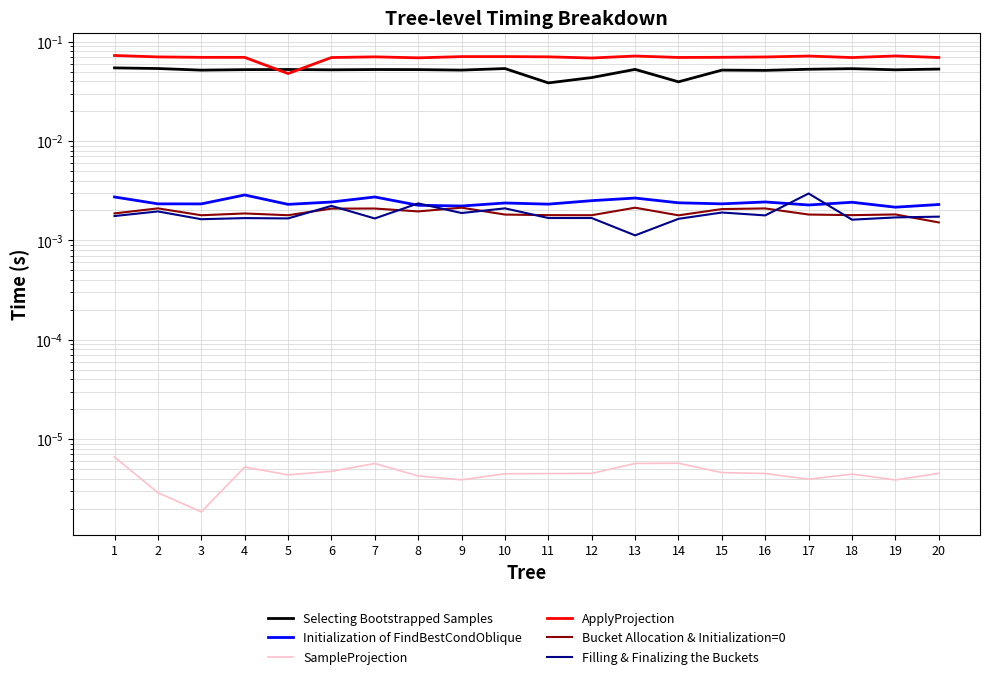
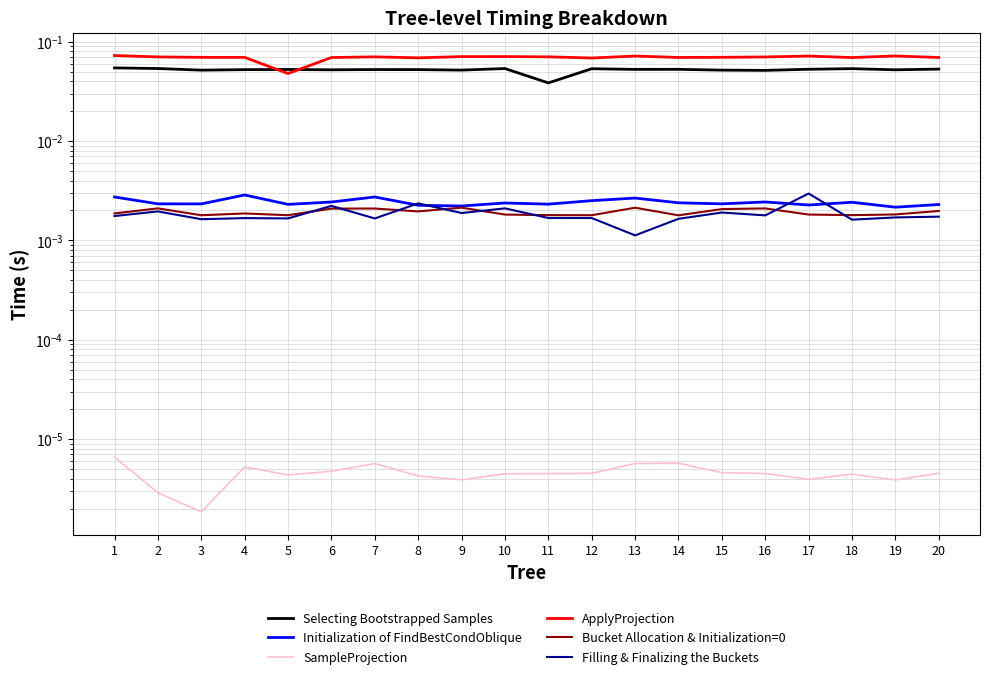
Selecting Bootstrapped Samples, 12: 0.04 -> 0.05
Selecting Bootstrapped Samples, 14: 0.039 -> 0.05
Bucket Allocation & Initialization=0, 20: 0.0015 -> 0.0020
